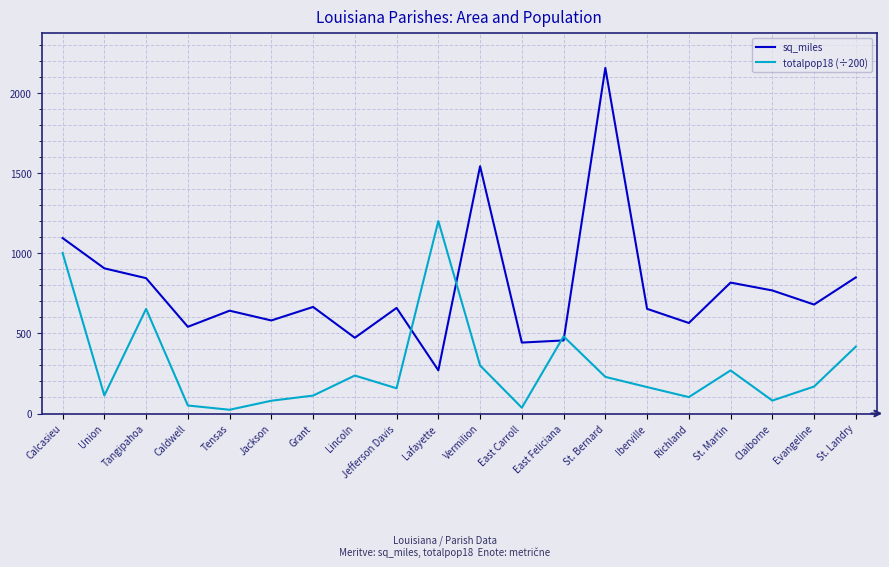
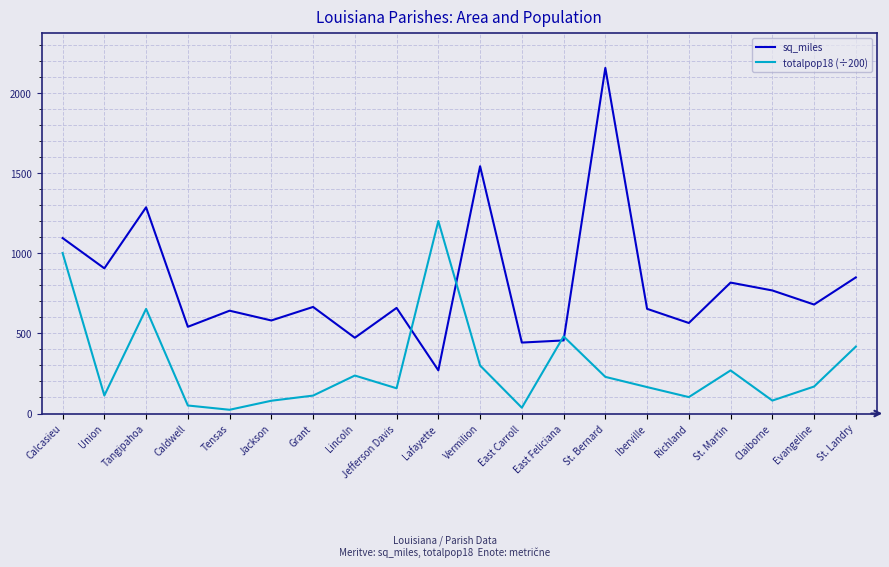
sq_miles, Tangipahoa: 840 -> 1290
